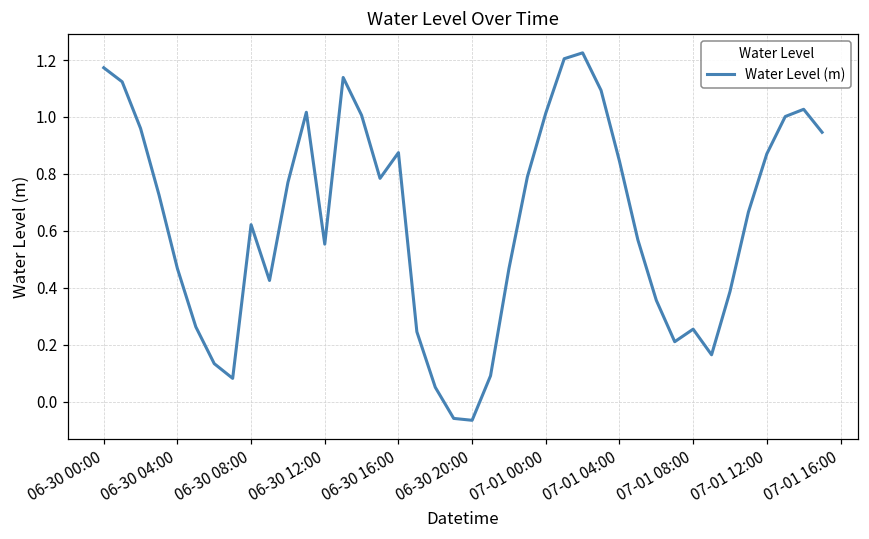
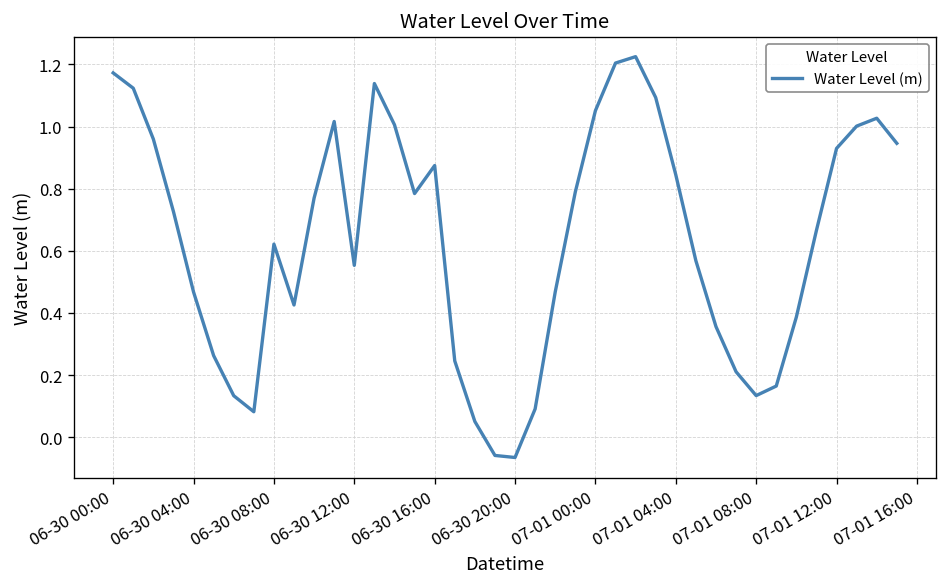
07-01 00:00: 1.01 -> 1.05
07-01 08:00: 0.25 -> 0.13
07-01 12:00: 0.87 -> 0.93
